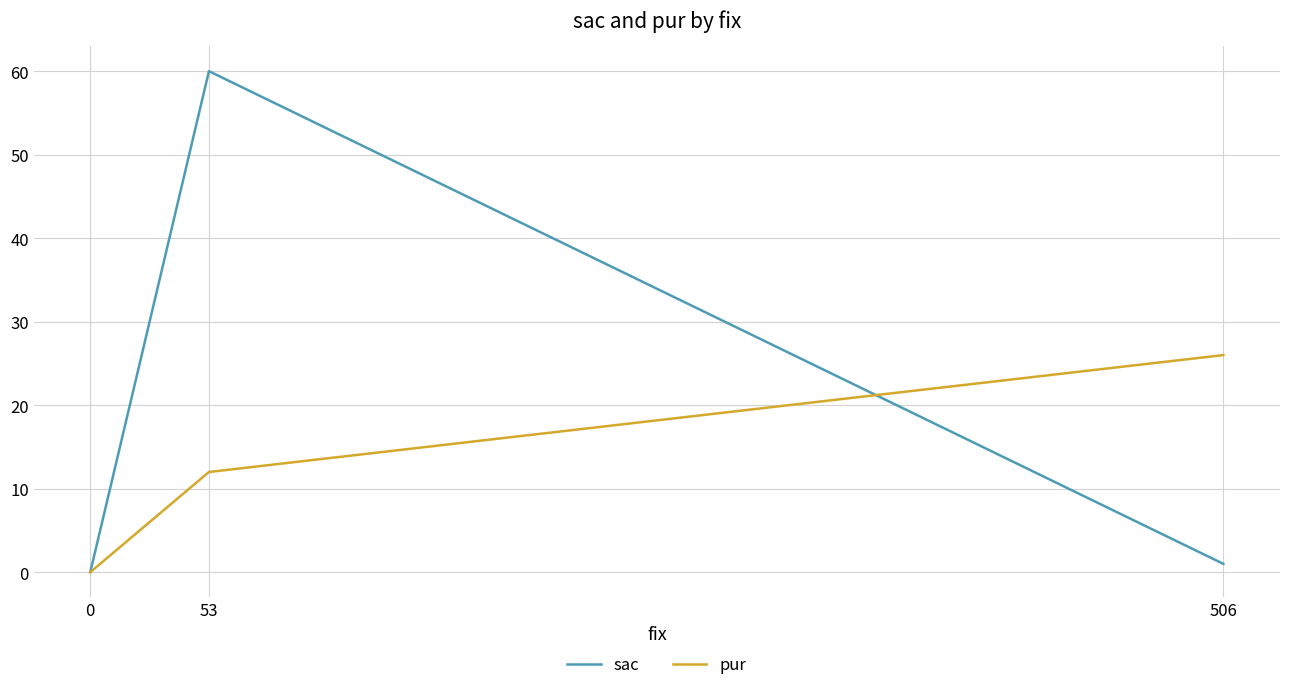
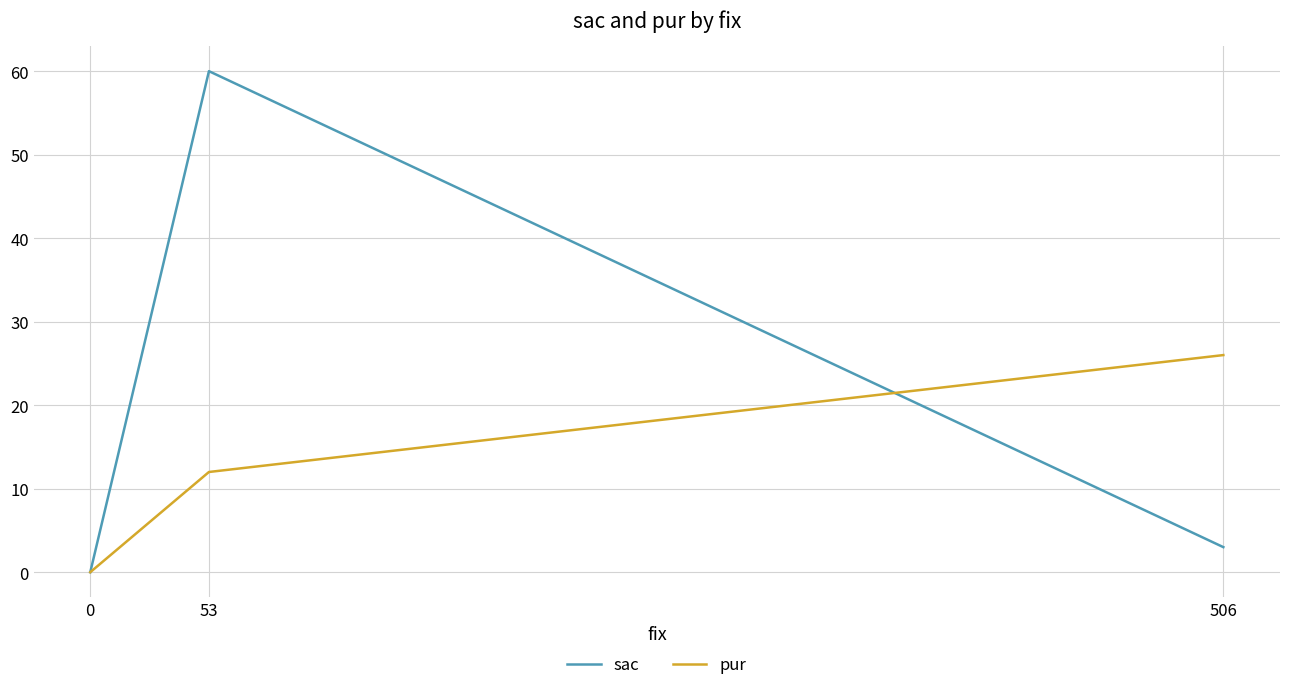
sac, 506: 1 -> 3
